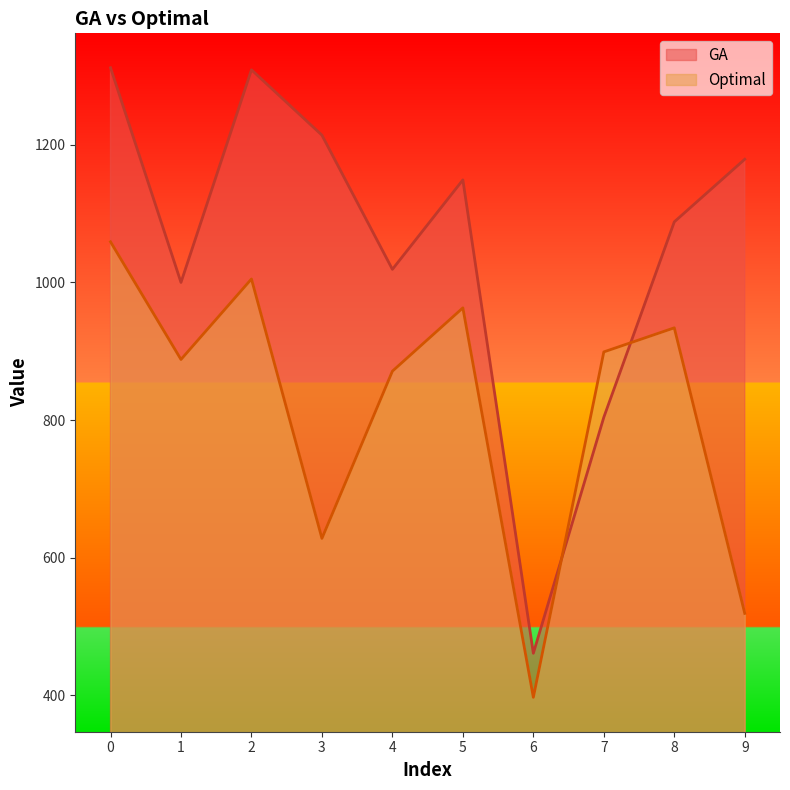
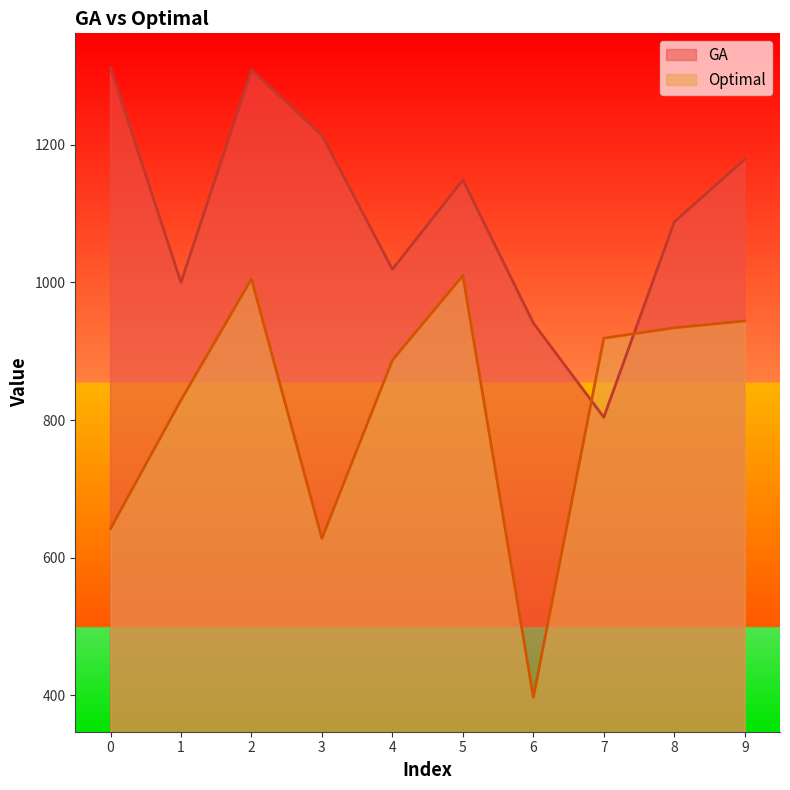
Optimal, 0: 1060 -> 640
Optimal, 1: 890 -> 830
Optimal, 4: 870 -> 890
Optimal, 5: 960 -> 1010
GA, 6: 460 -> 940
Optimal, 7: 900 -> 920
Optimal, 9: 520 -> 940
